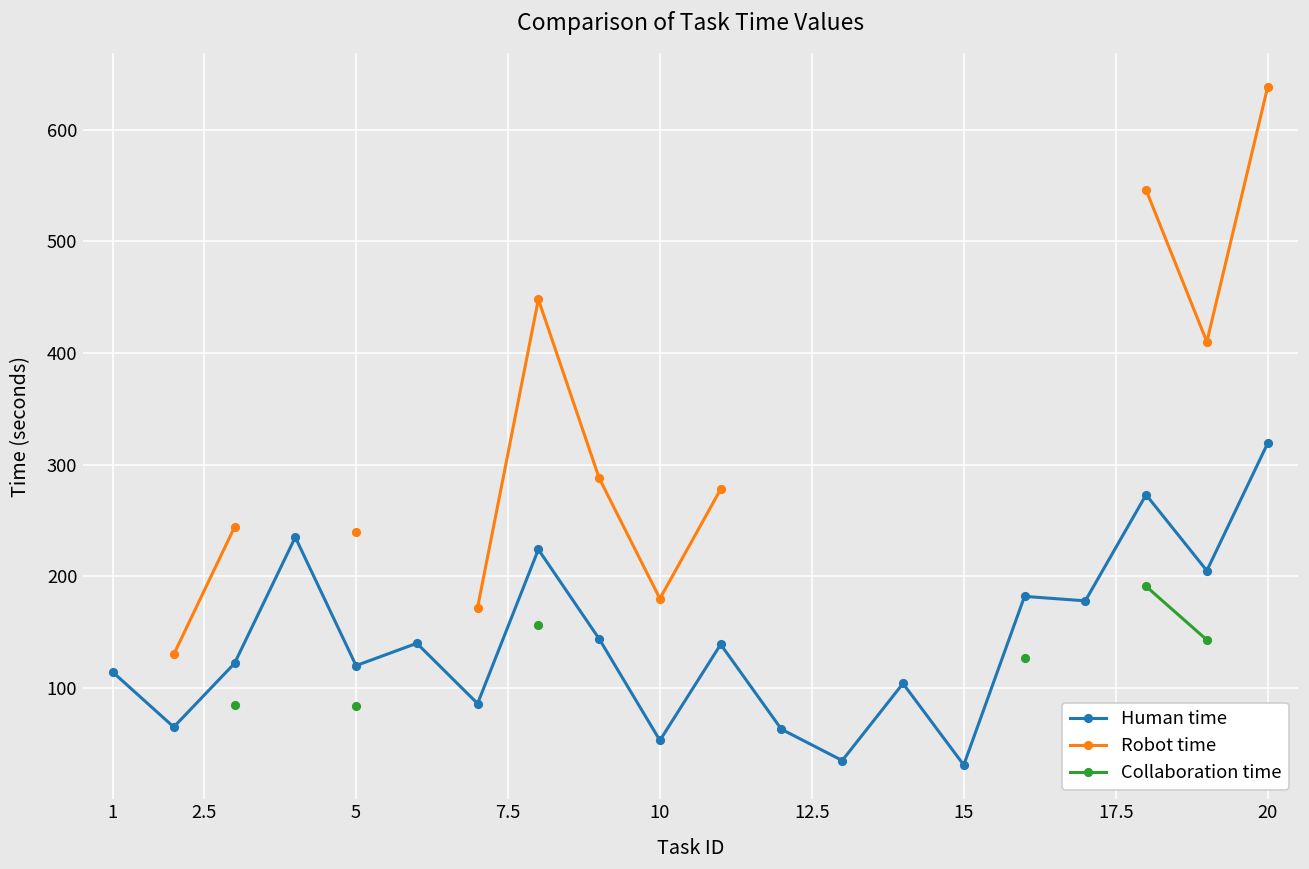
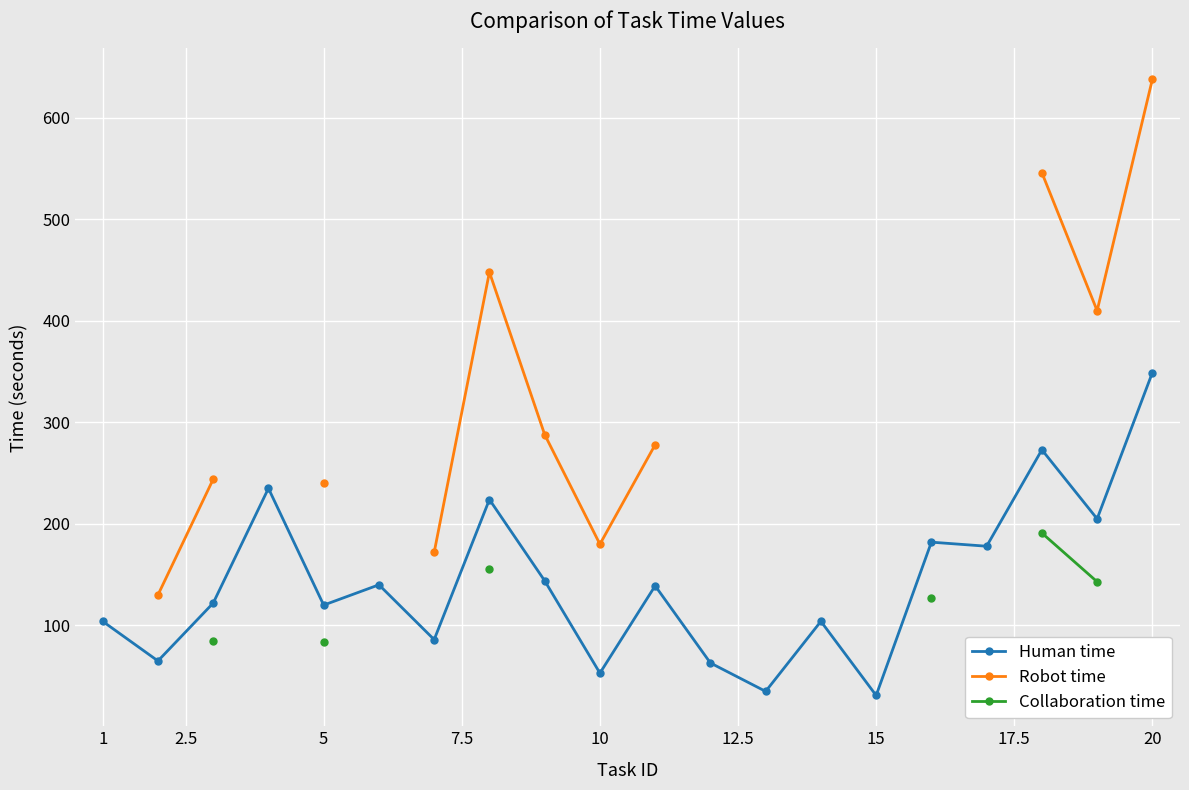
Human time, 1: 114 -> 104
Human time, 20: 319 -> 349
